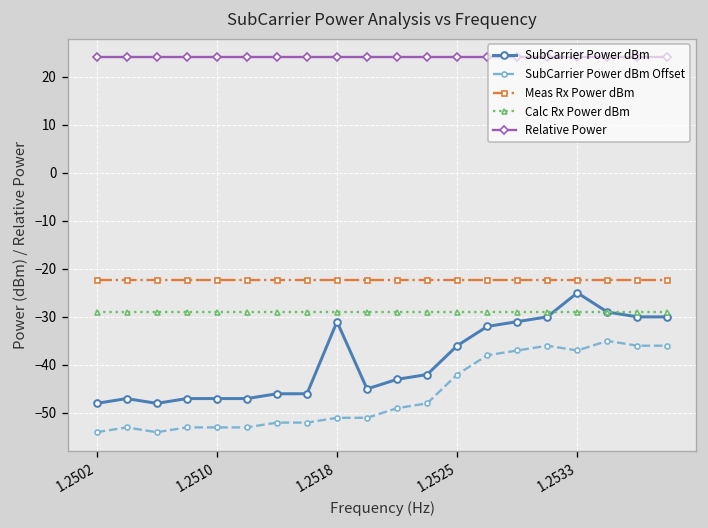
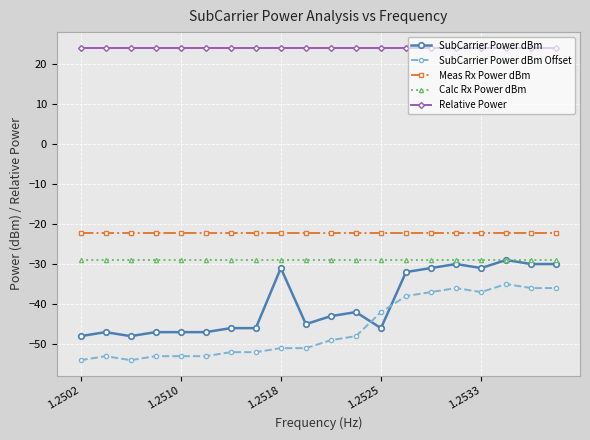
SubCarrier Power dBm, 1.2525: -36 -> -46
SubCarrier Power dBm, 1.2533: -25 -> -31
